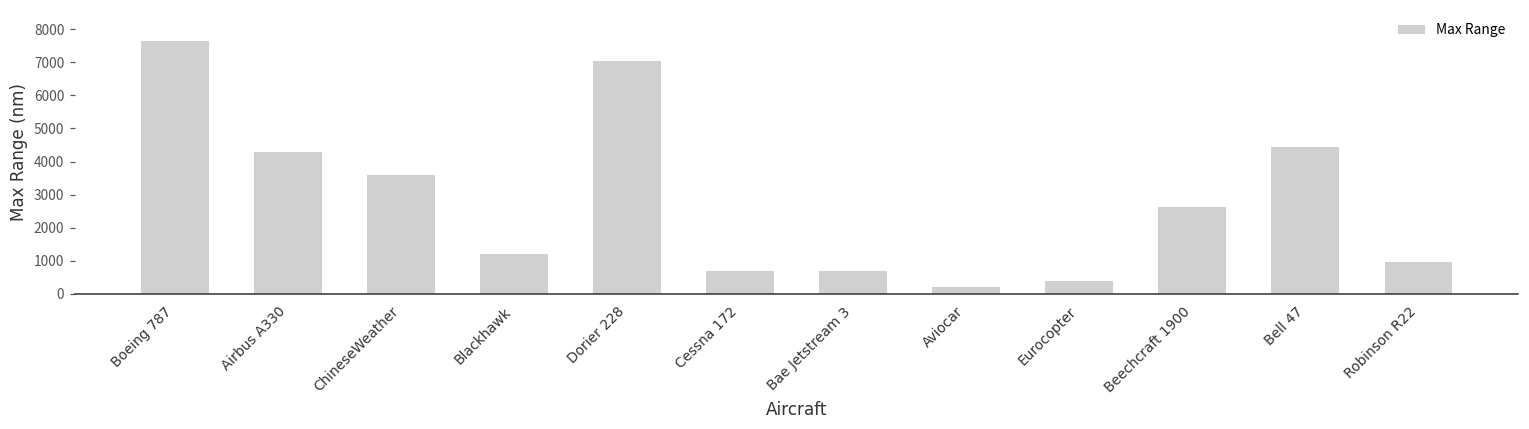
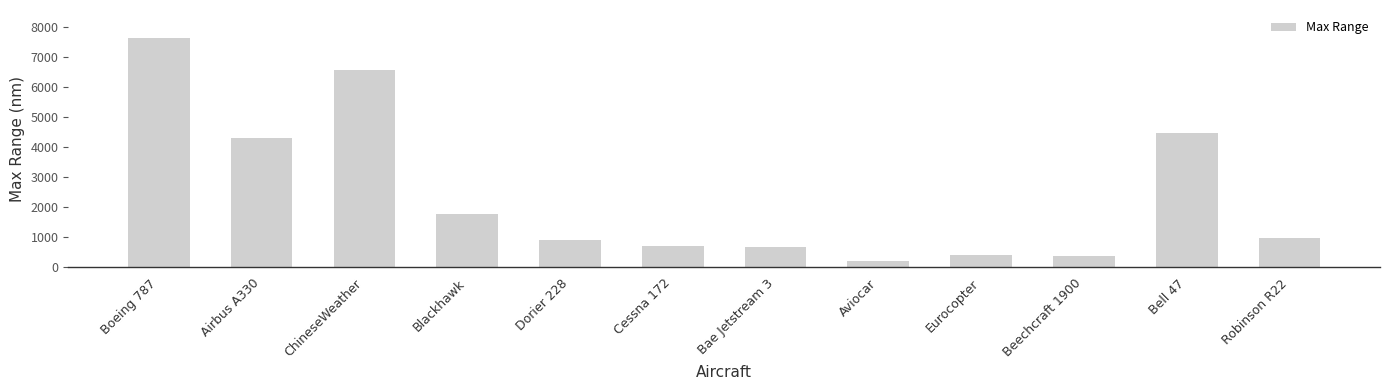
ChineseWeather: 3600 -> 6600
Blackhawk: 1200 -> 1800
Dorier 228: 7000 -> 900
Beechcraft 1900: 2600 -> 400
